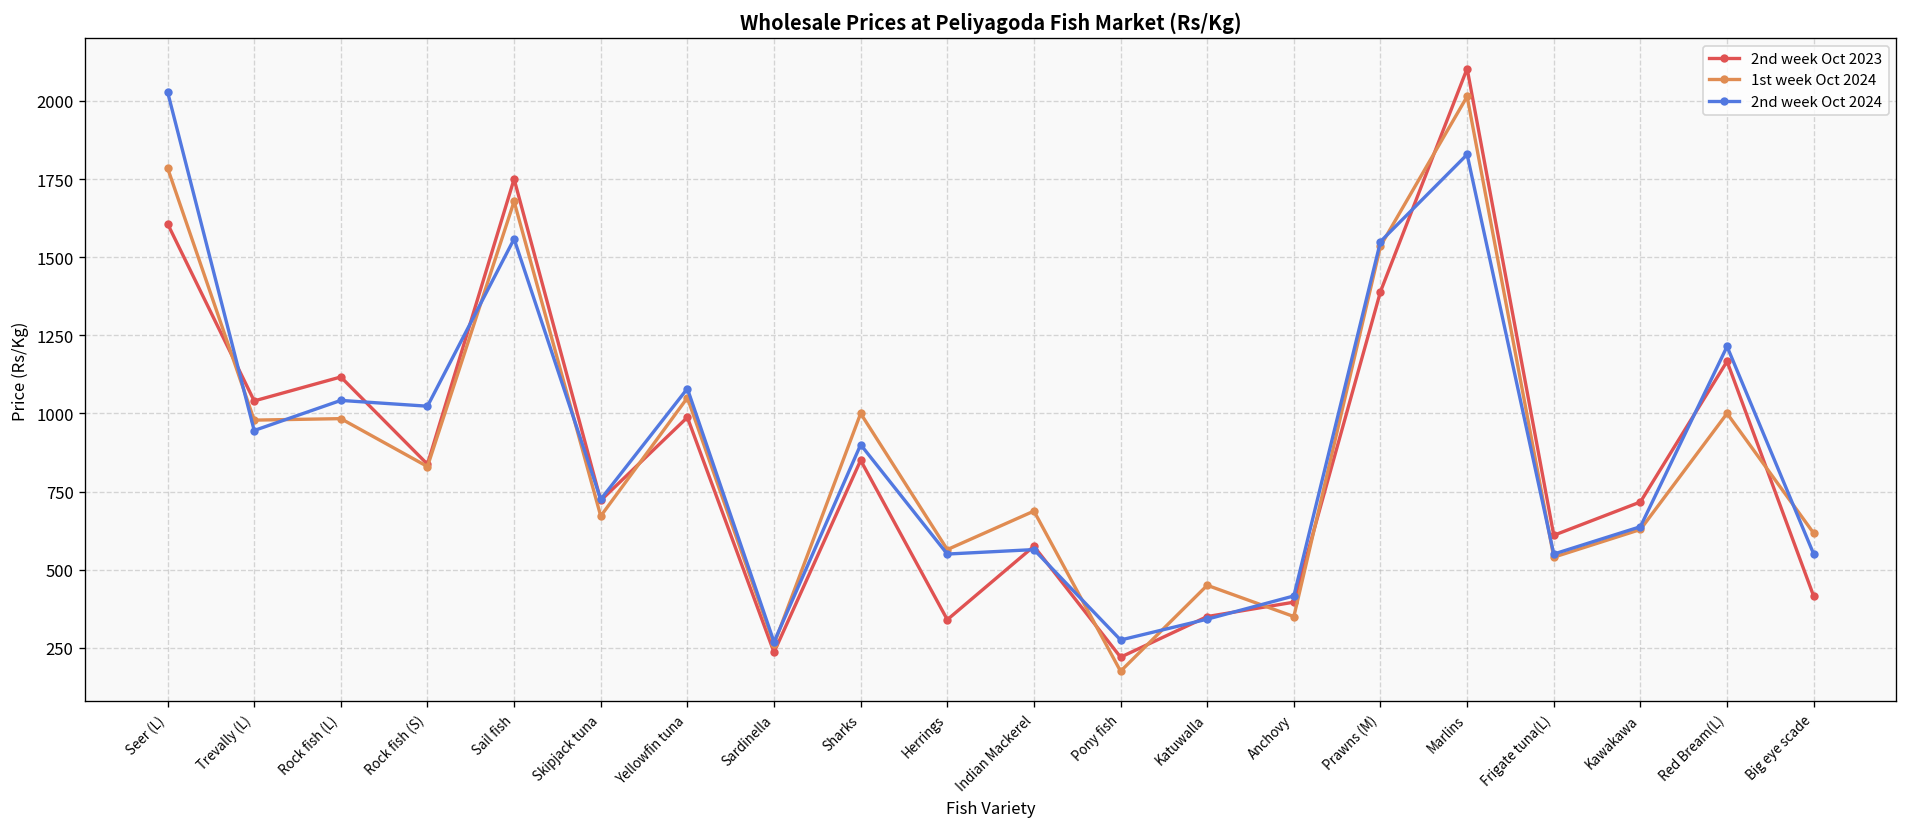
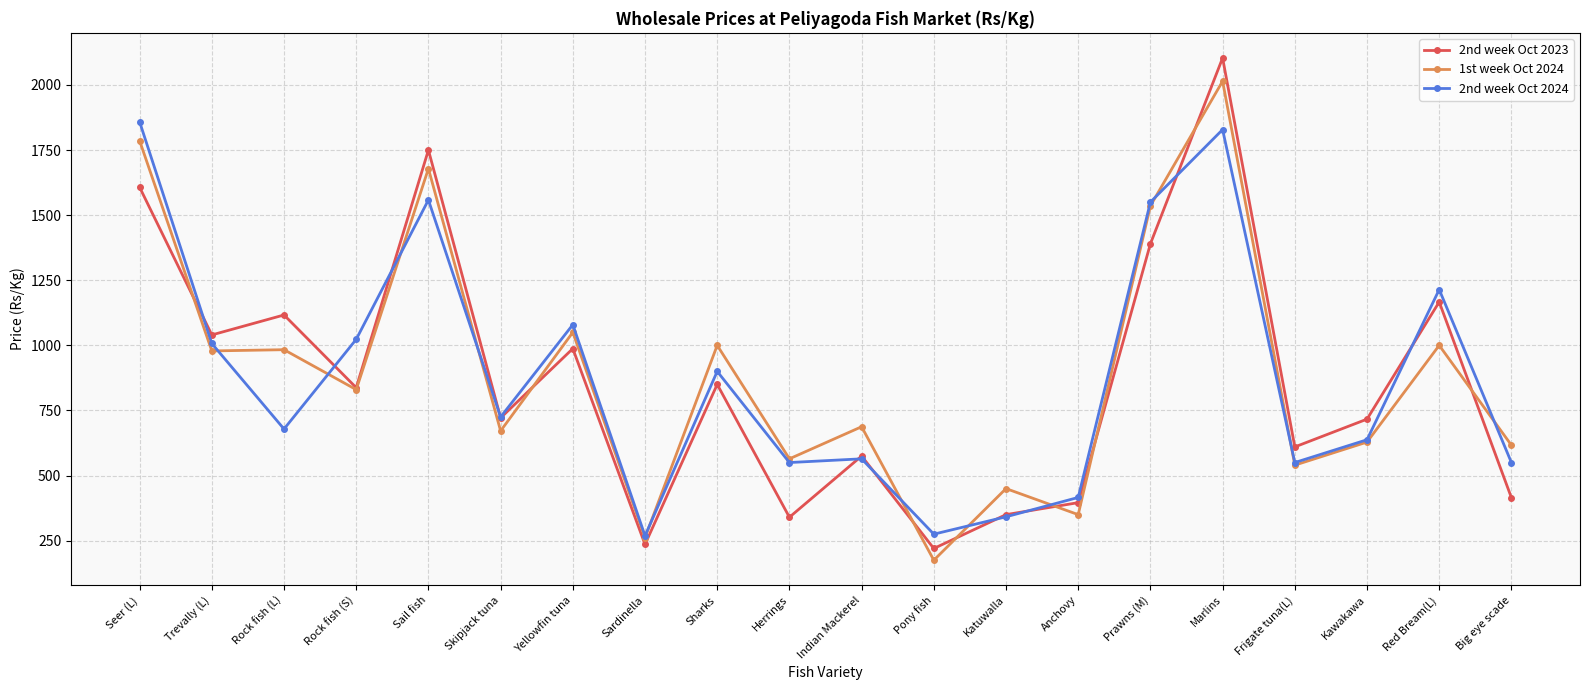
2nd week Oct 2024, Seer (L): 2030 -> 1860
2nd week Oct 2024, Trevally (L): 950 -> 1010
2nd week Oct 2024, Rock fish (L): 1040 -> 680
